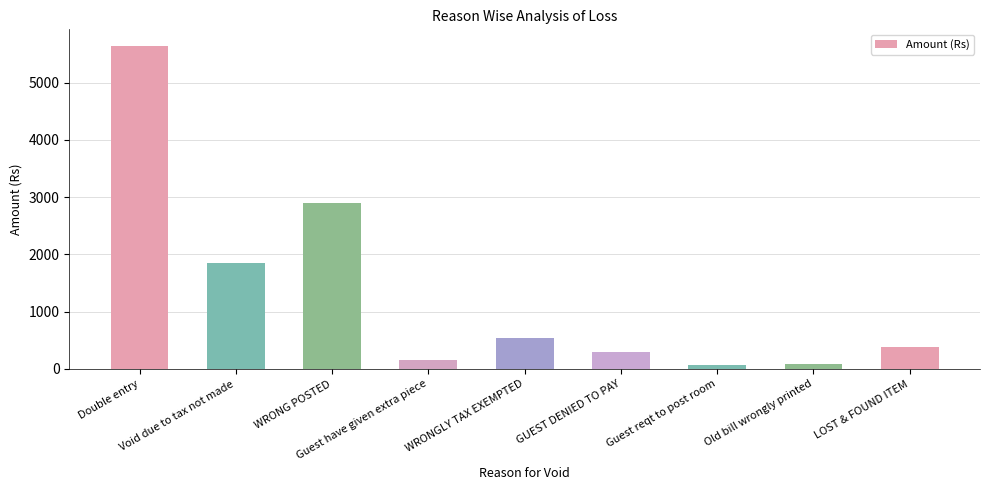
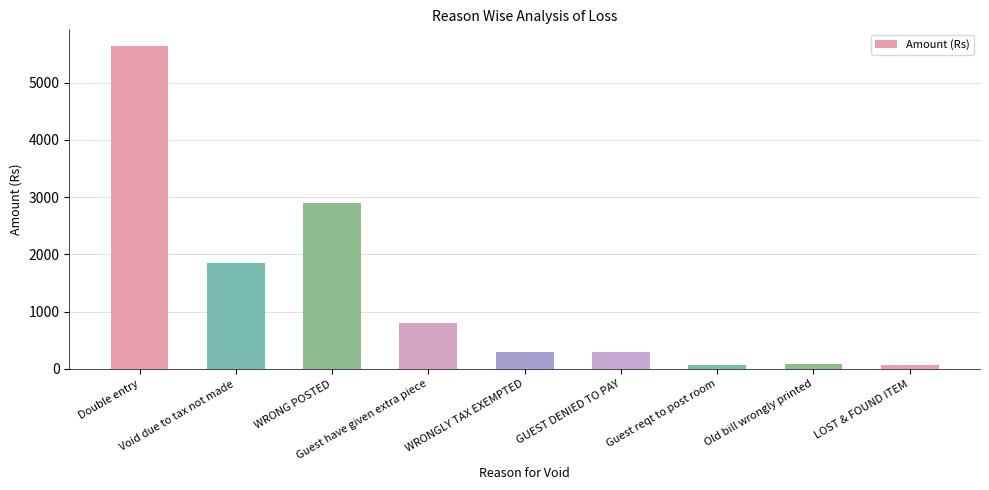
Guest have given extra piece: 200 -> 800
WRONGLY TAX EXEMPTED: 500 -> 300
LOST & FOUND ITEM: 400 -> 100
